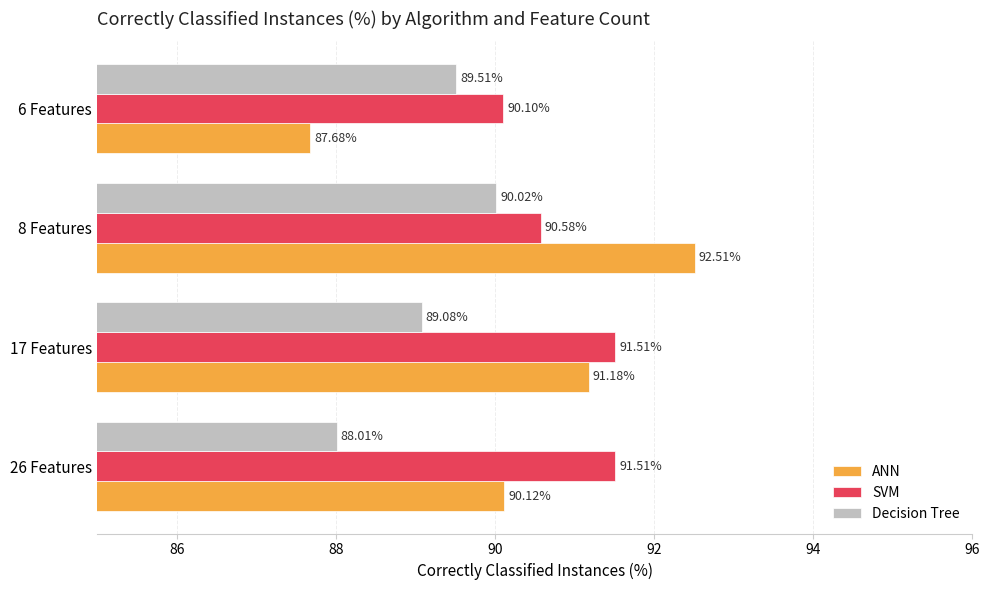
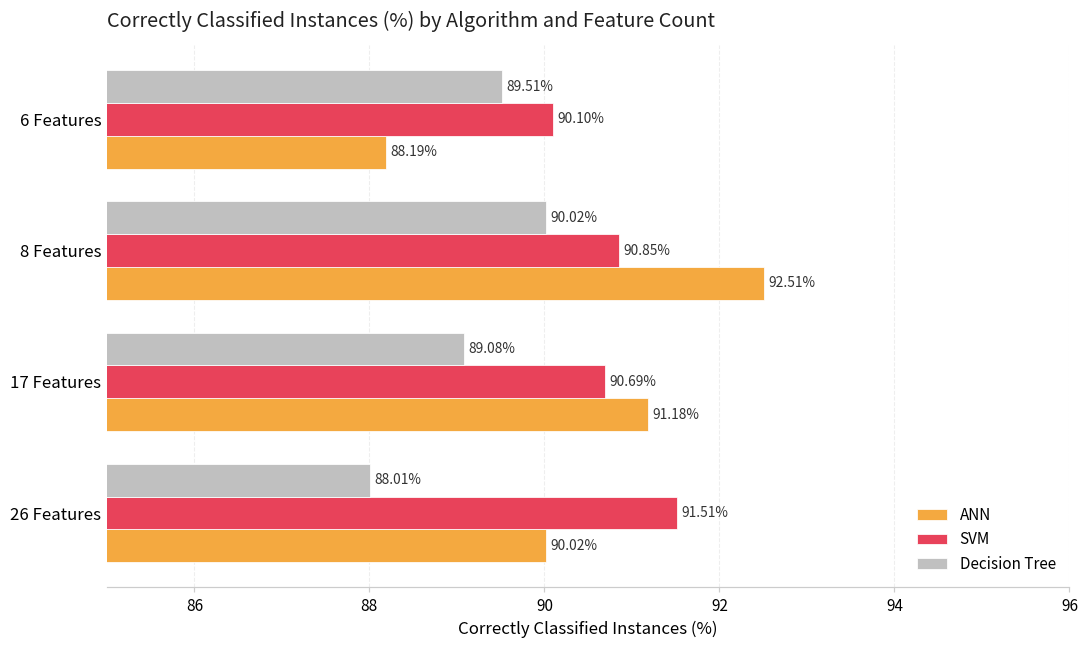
ANN, 6 Features: 87.68% -> 88.19%
SVM, 8 Features: 90.58% -> 90.85%
SVM, 17 Features: 91.51% -> 90.69%
ANN, 26 Features: 90.12% -> 90.02%
